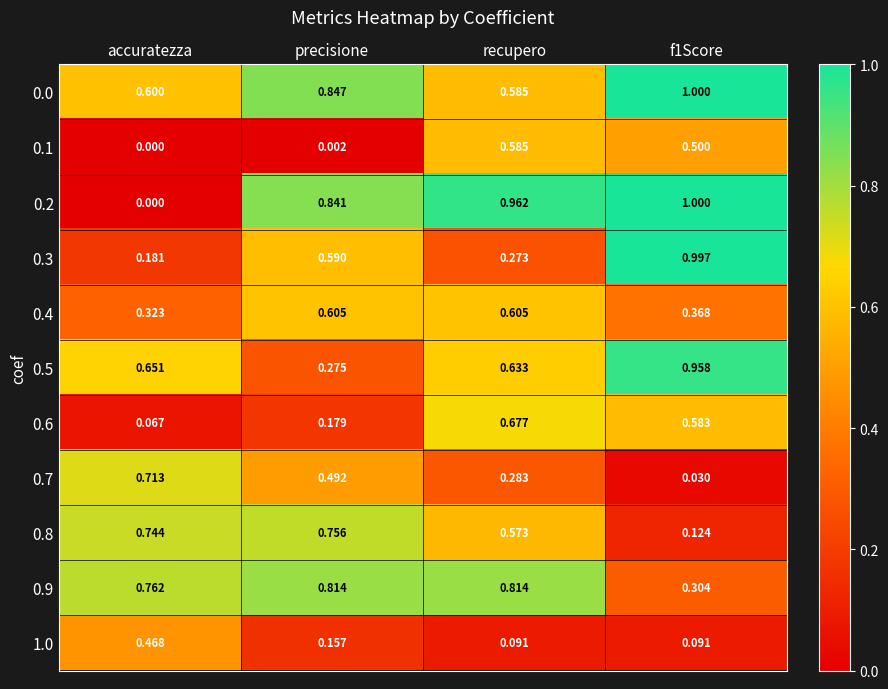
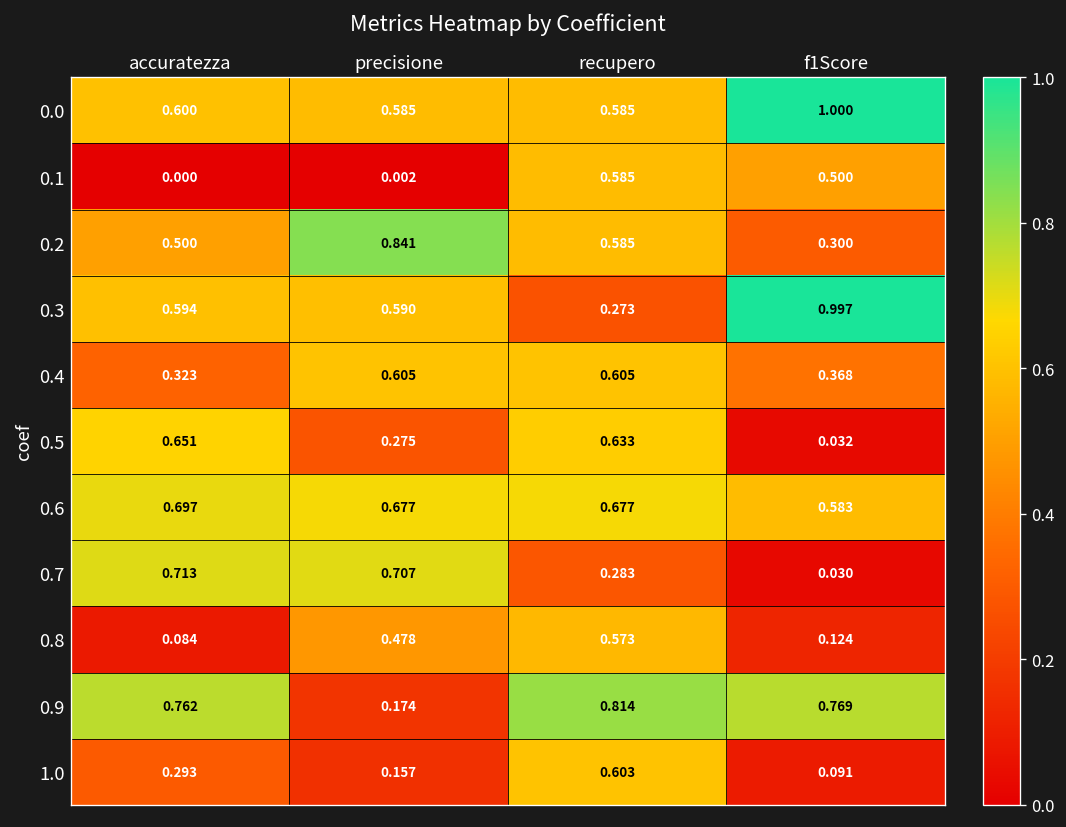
0.0, precisione: 0.847 -> 0.585
0.2, accuratezza: 0.000 -> 0.500
0.2, recupero: 0.962 -> 0.585
0.2, f1Score: 1.000 -> 0.300
0.3, accuratezza: 0.181 -> 0.594
0.5, f1Score: 0.958 -> 0.032
0.6, accuratezza: 0.067 -> 0.697
0.6, precisione: 0.179 -> 0.677
0.7, precisione: 0.492 -> 0.707
0.8, accuratezza: 0.744 -> 0.084
0.8, precisione: 0.756 -> 0.478
0.9, precisione: 0.814 -> 0.174
0.9, f1Score: 0.304 -> 0.769
1.0, accuratezza: 0.468 -> 0.293
1.0, recupero: 0.091 -> 0.603
